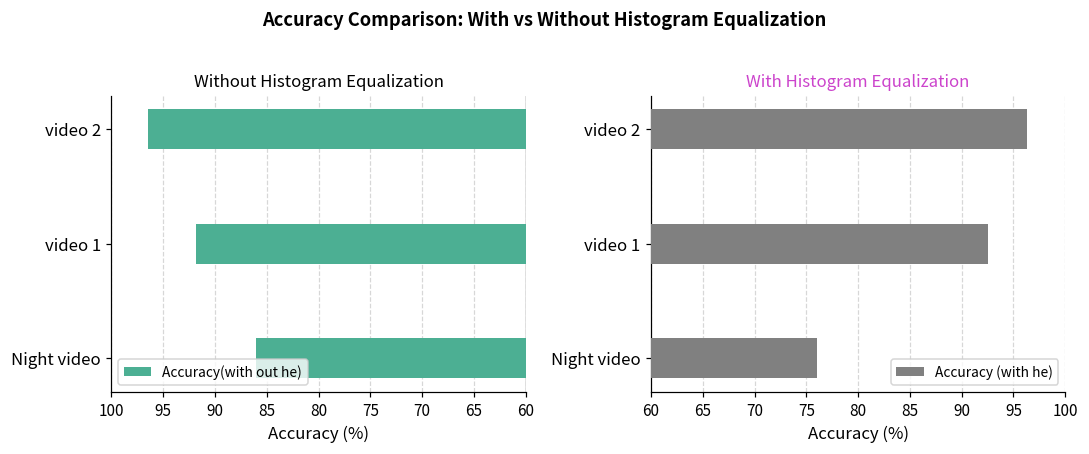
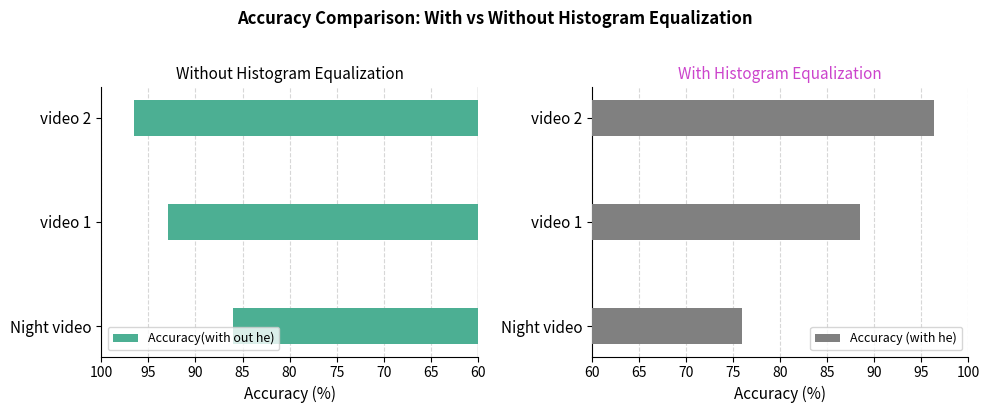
Without Histogram Equalization, video 1: 92 -> 93
With Histogram Equalization, video 1: 93 -> 89
